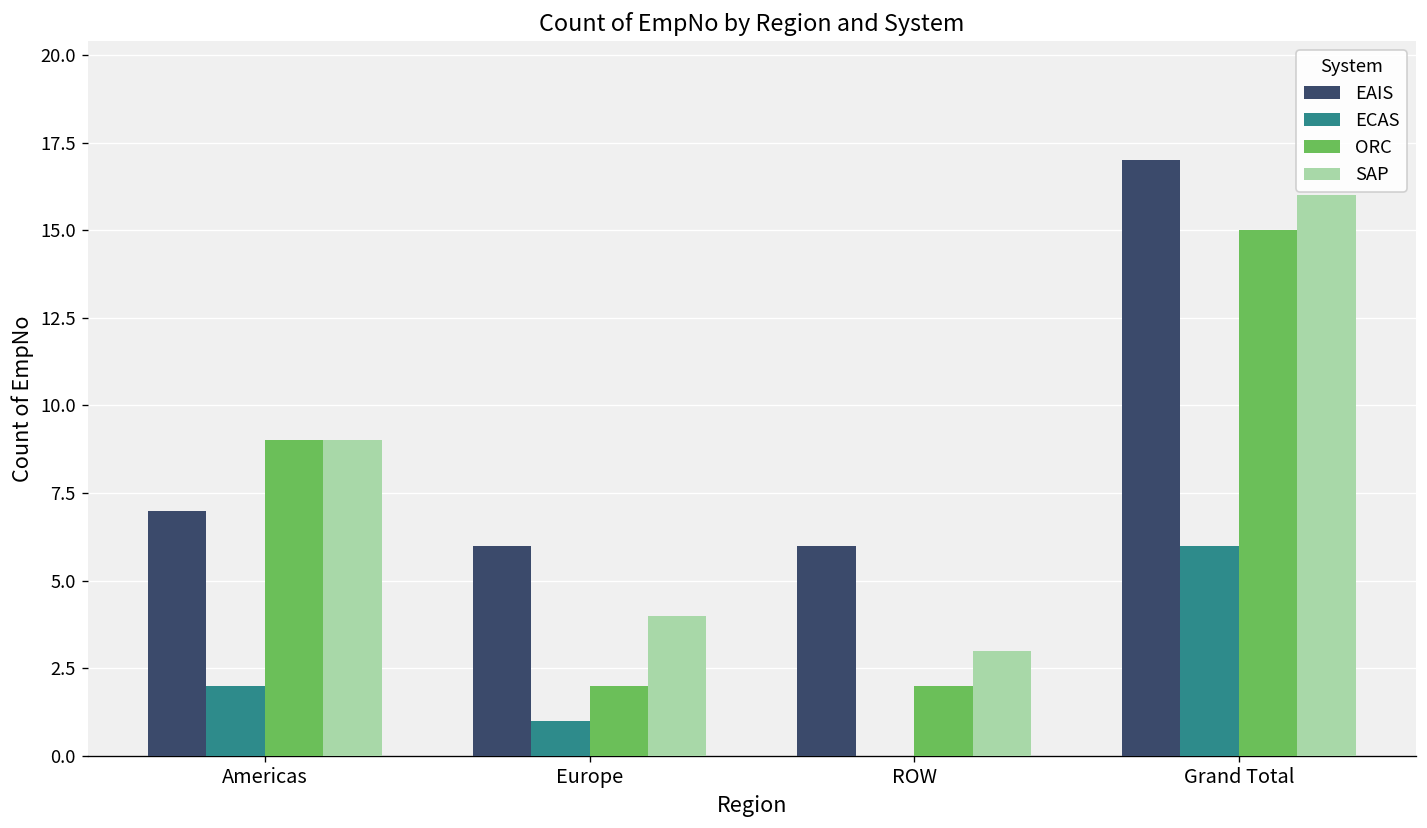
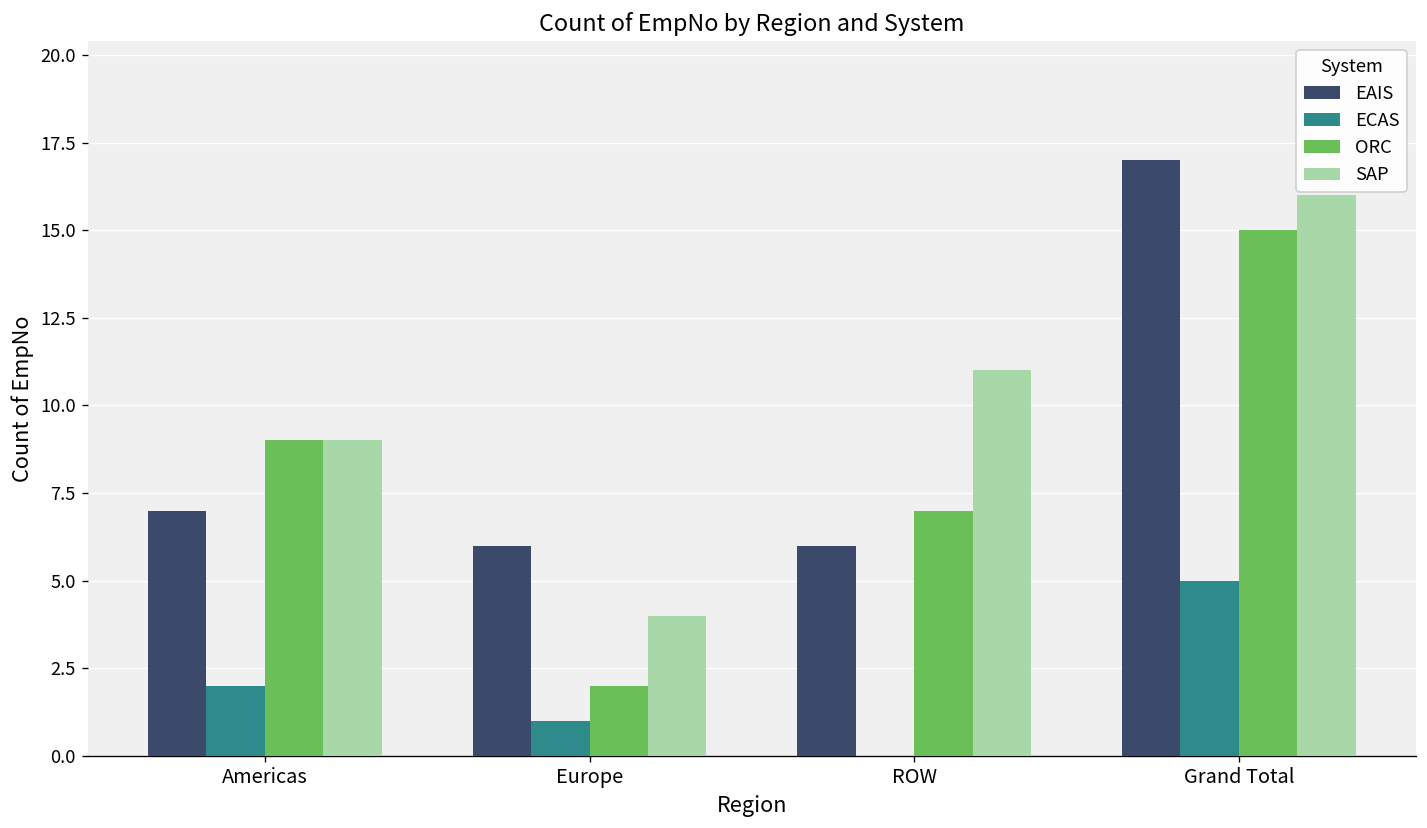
ORC, ROW: 2 -> 7
SAP, ROW: 3 -> 11
ECAS, Grand Total: 6 -> 5
